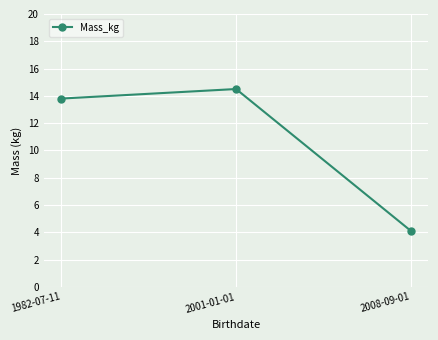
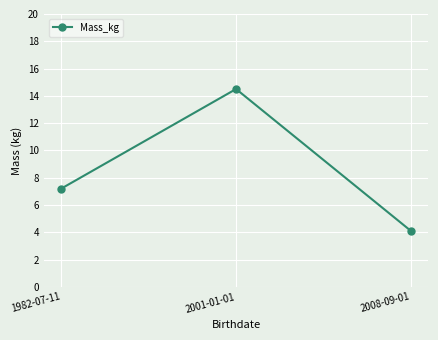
1982-07-11: 13.8 -> 7.2
